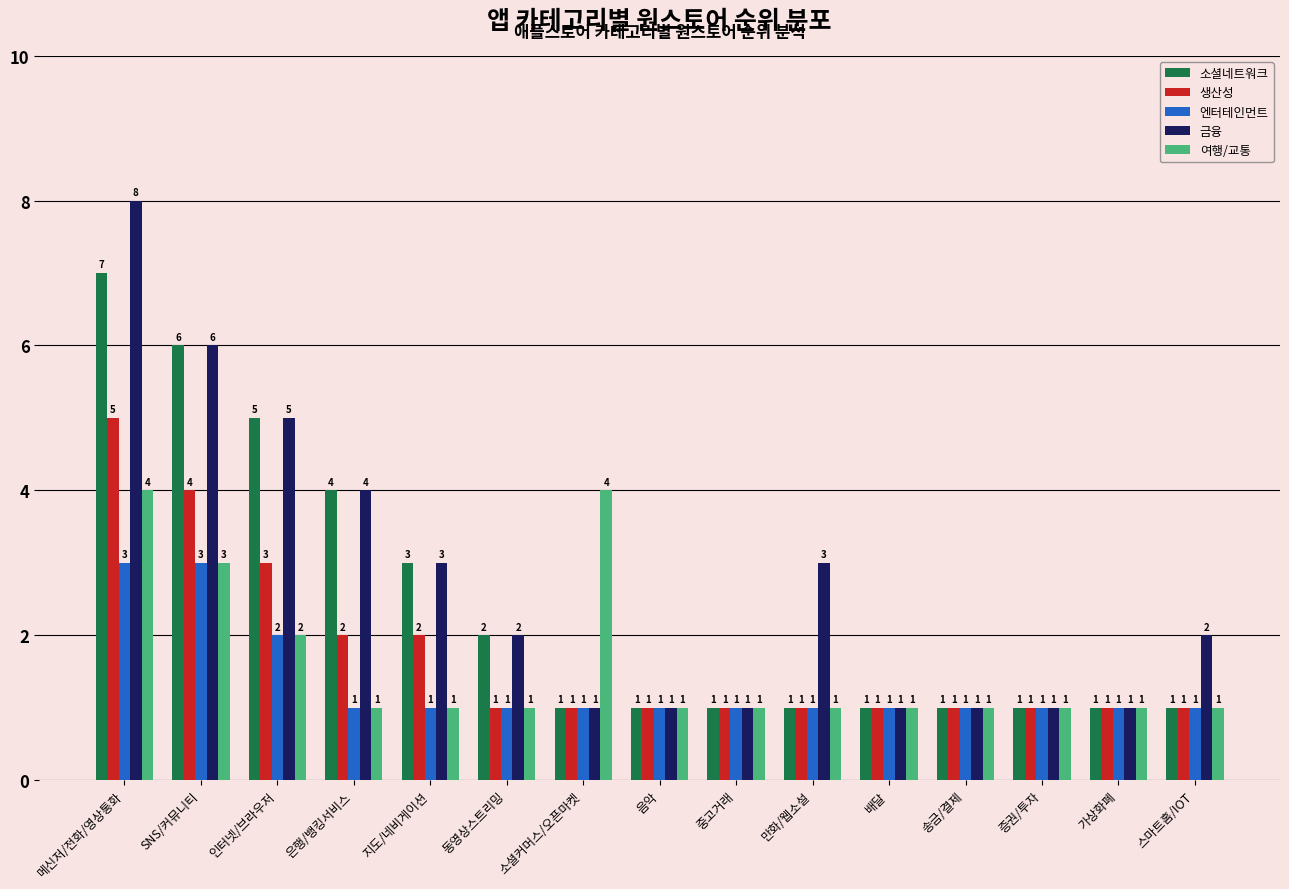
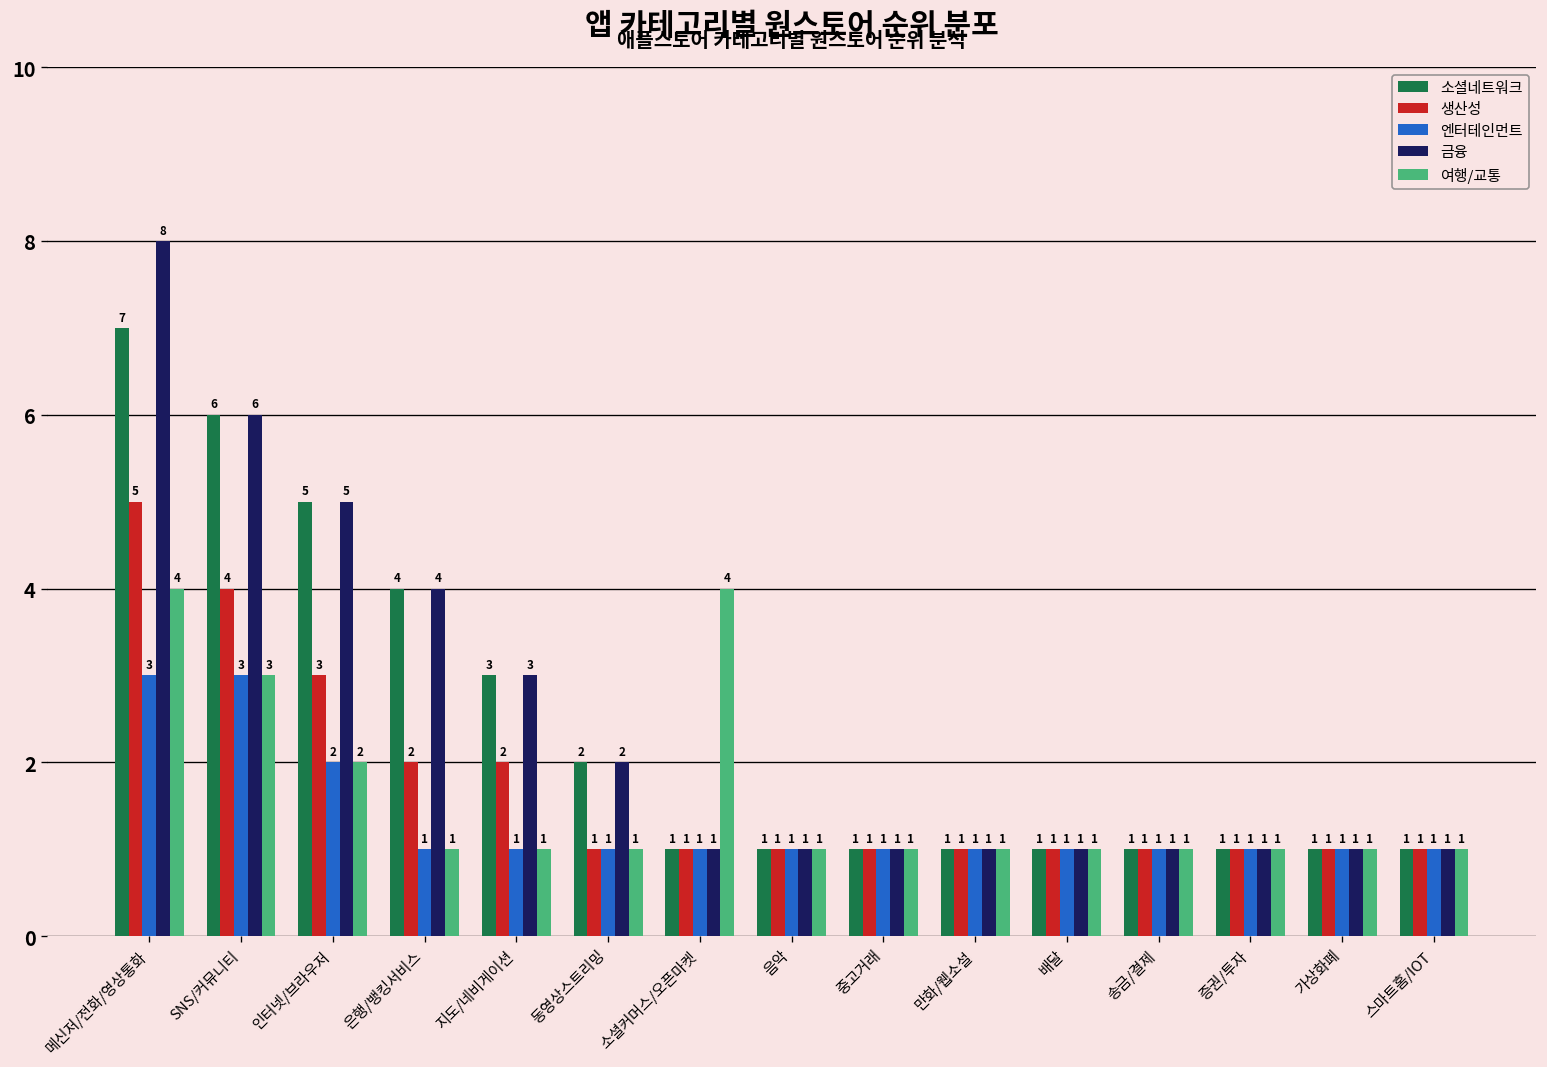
금융, 만화/웹소설: 3 -> 1
금융, 스마트홈/IOT: 2 -> 1
